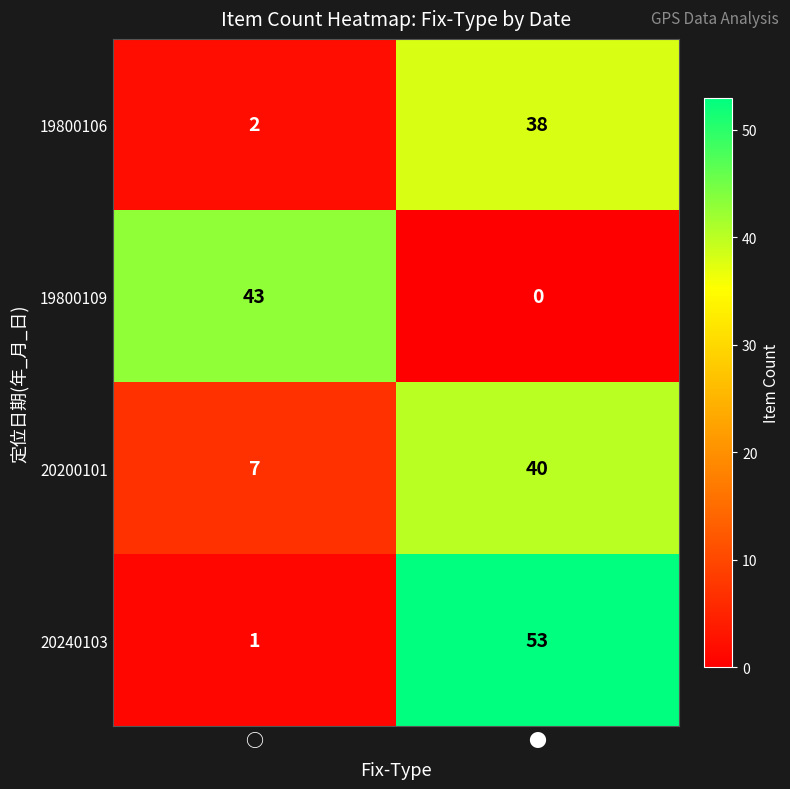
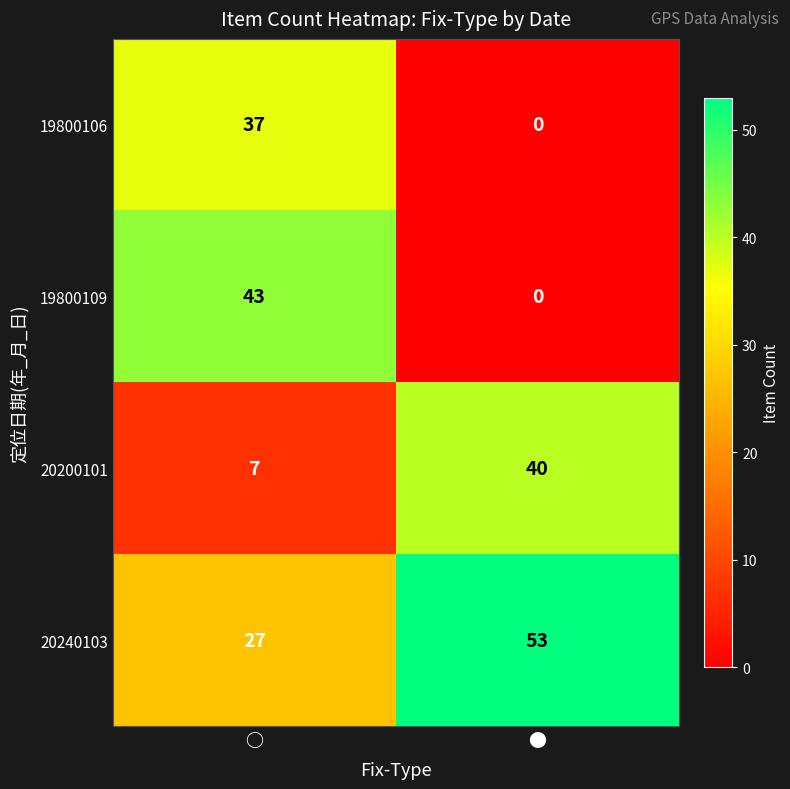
19800106, ○: 2 -> 37
19800106, ●: 38 -> 0
20240103, ○: 1 -> 27
